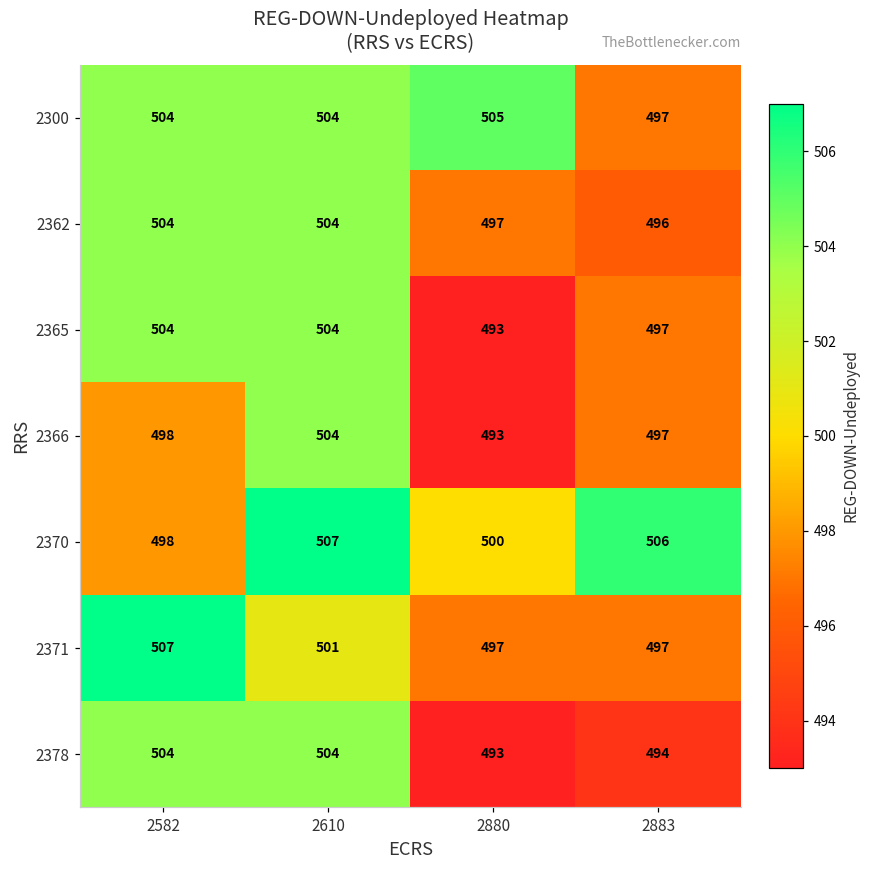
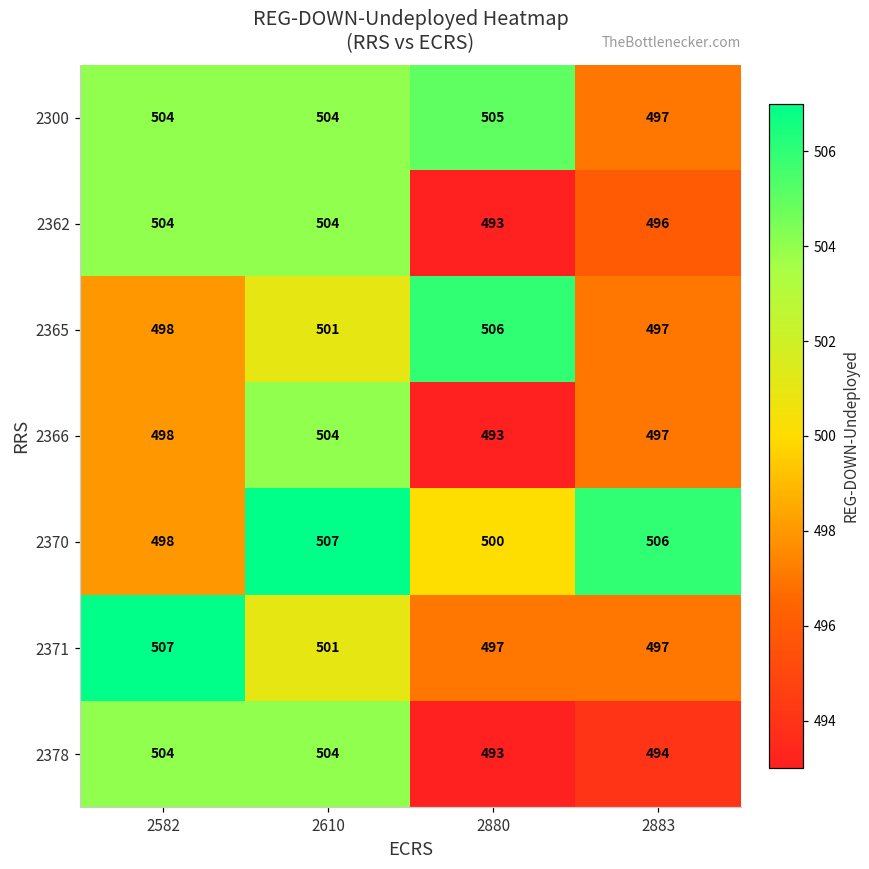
2362, 2880: 497 -> 493
2365, 2582: 504 -> 498
2365, 2610: 504 -> 501
2365, 2880: 493 -> 506
